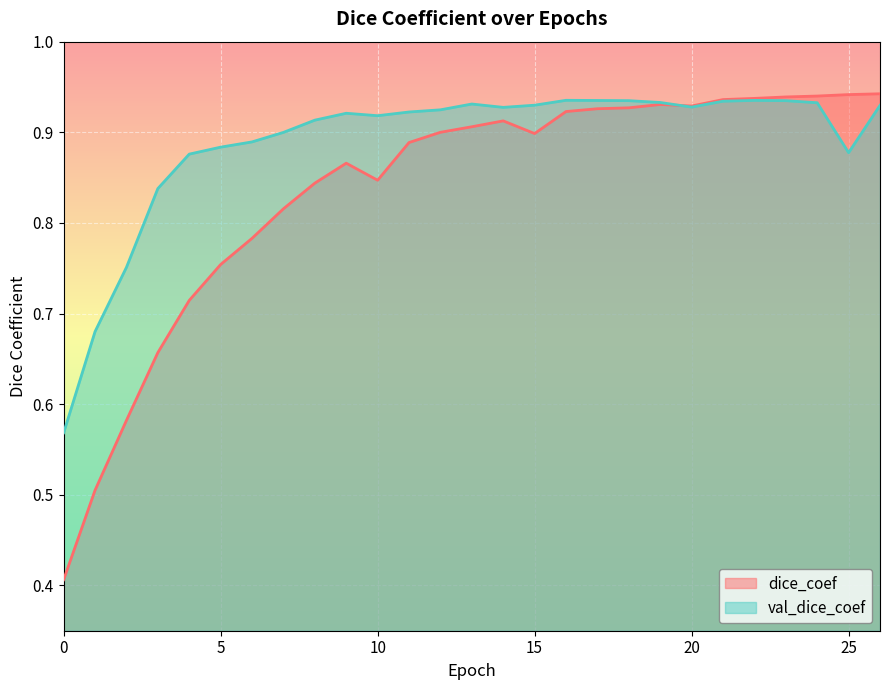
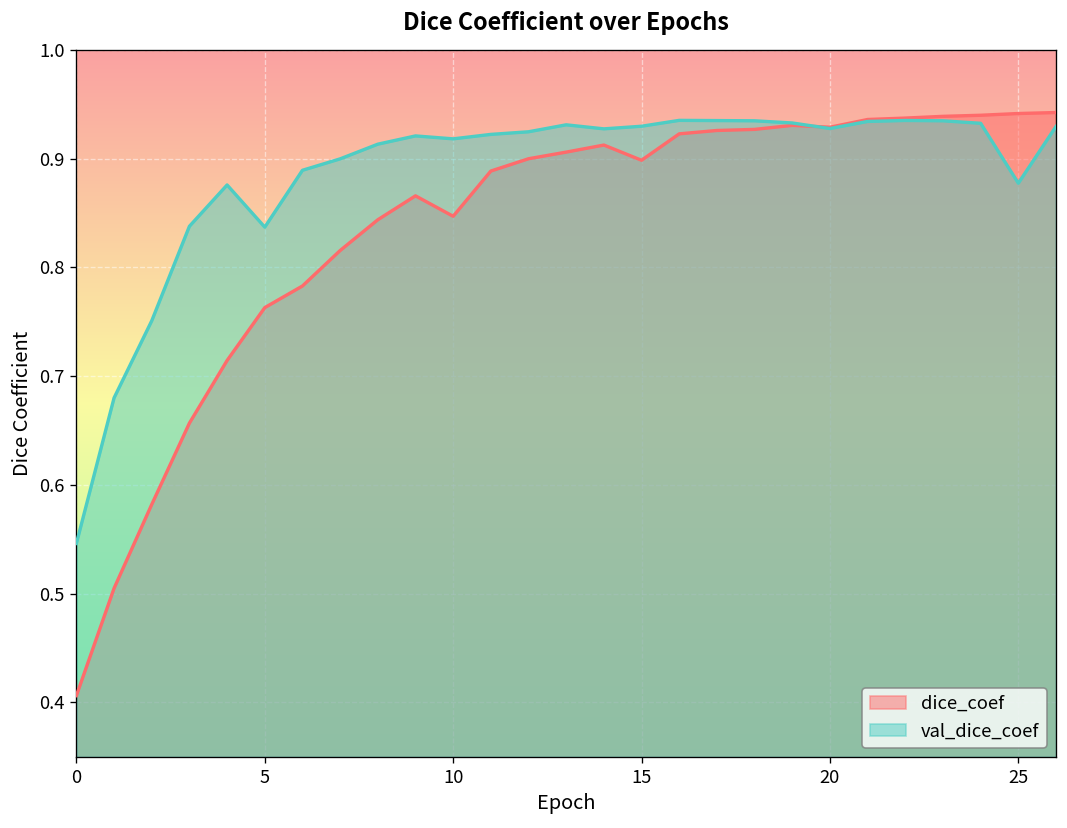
val_dice_coef, 0: 0.57 -> 0.55
dice_coef, 5: 0.75 -> 0.76
val_dice_coef, 5: 0.88 -> 0.84
